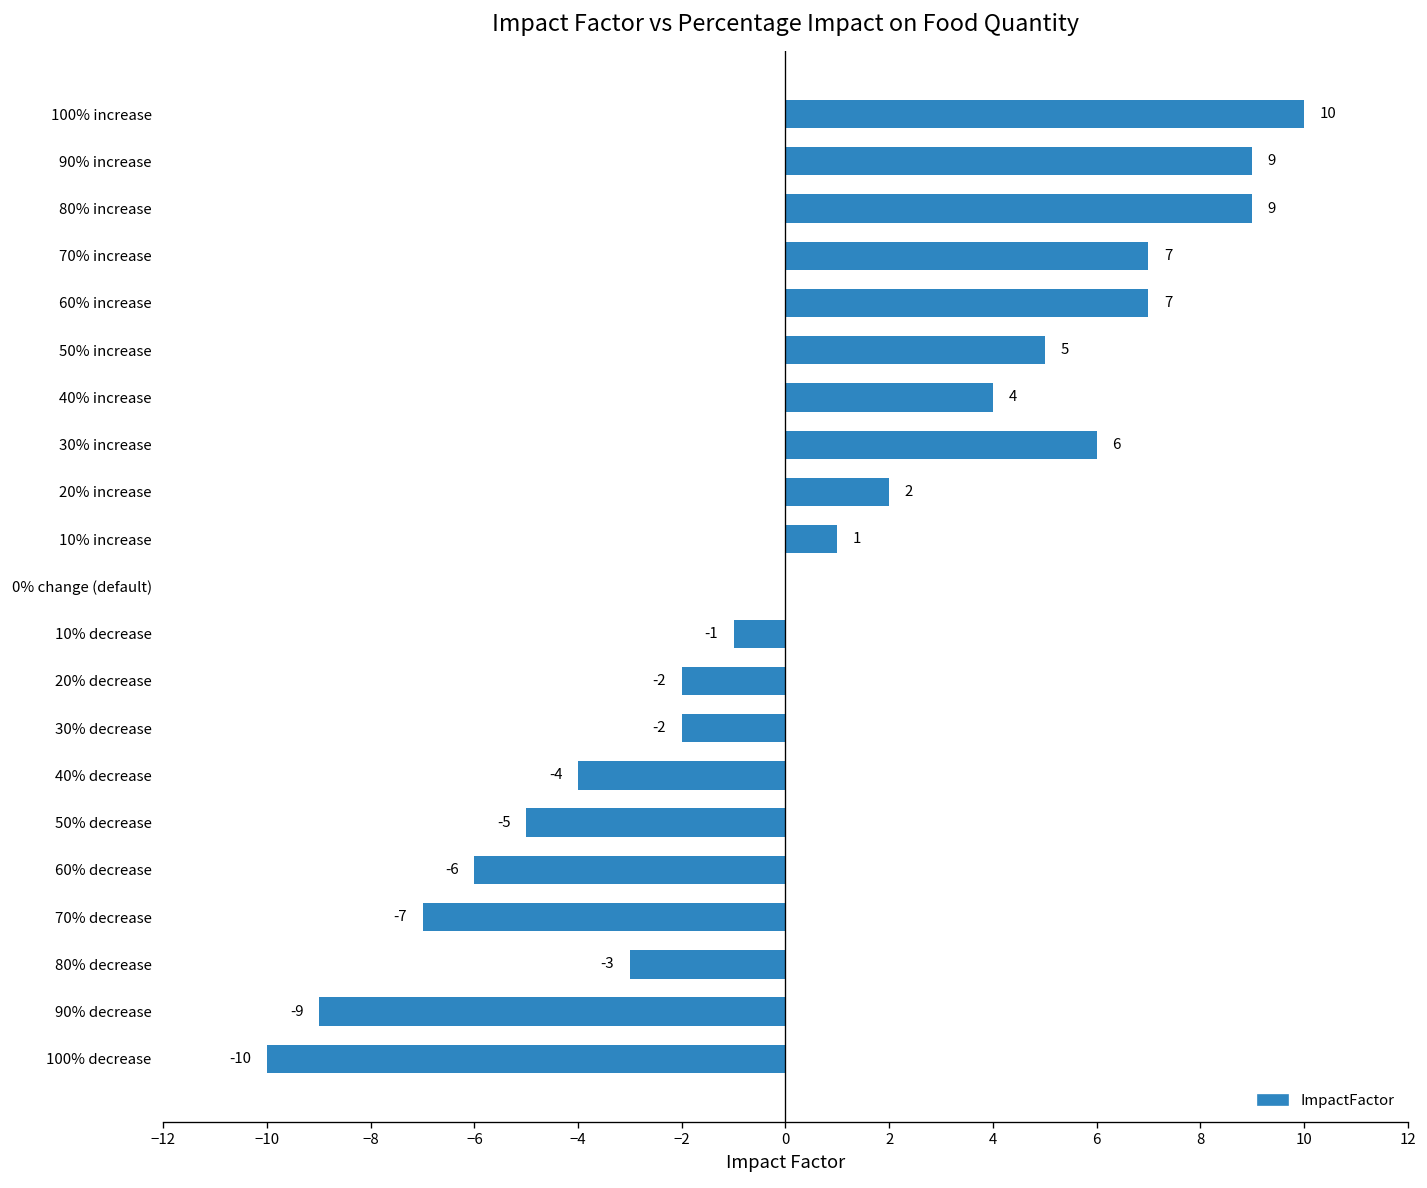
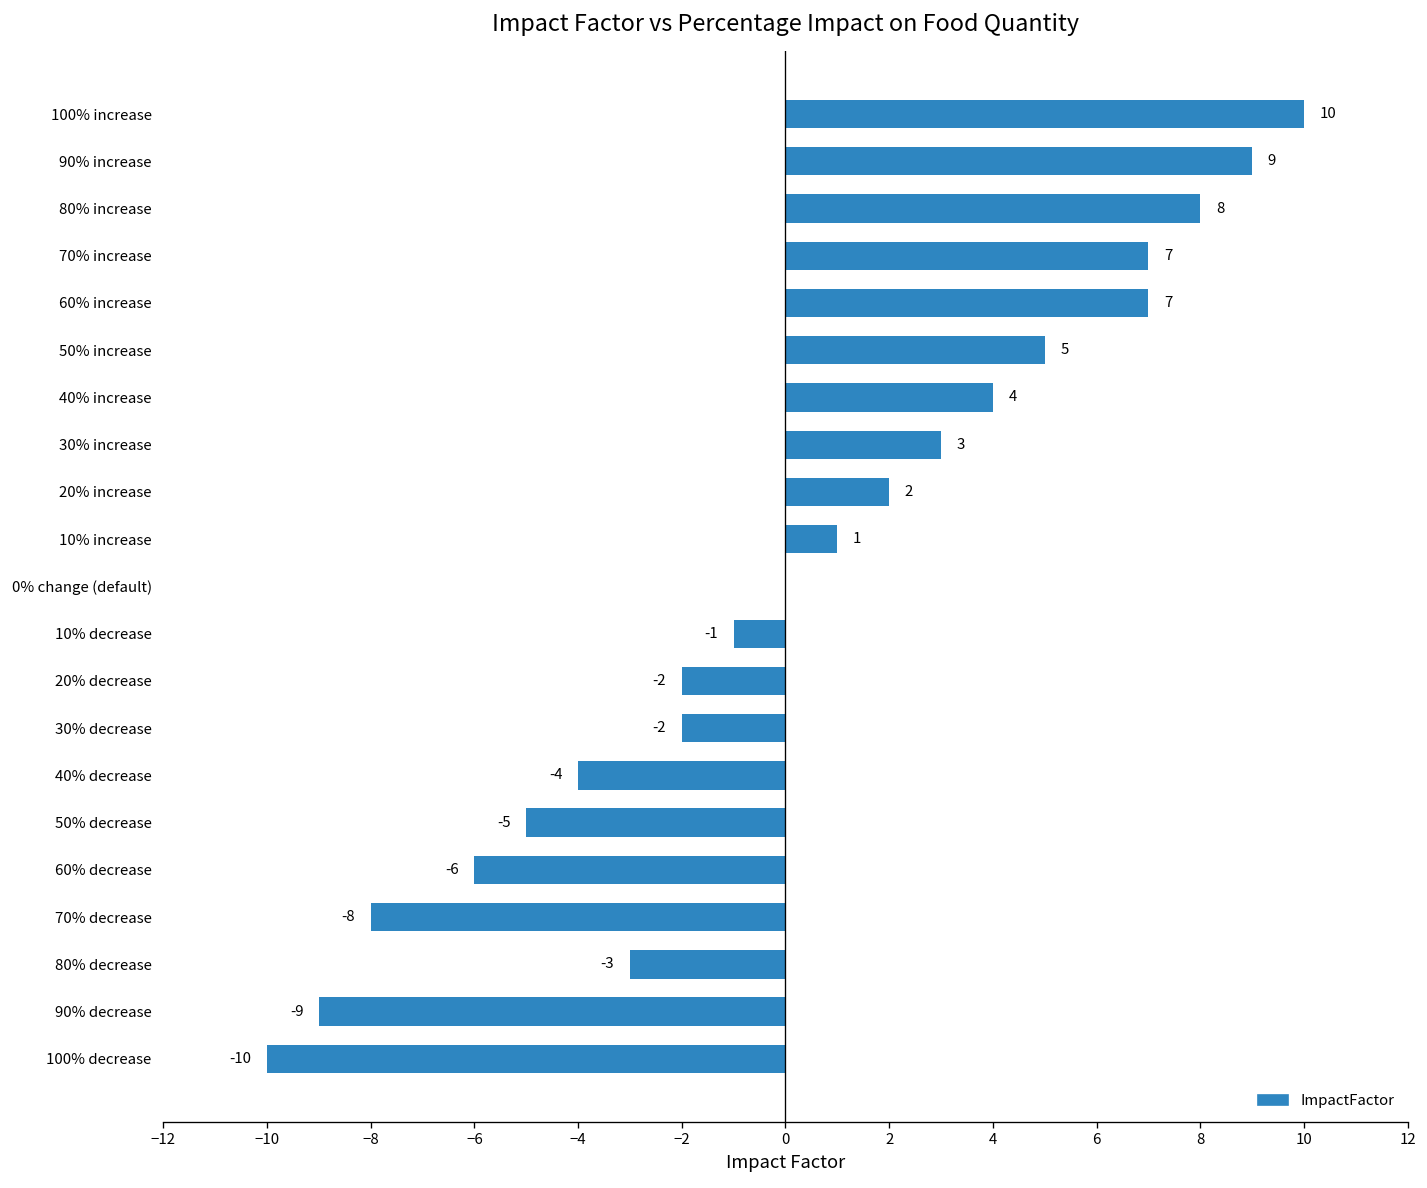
80% increase: 9 -> 8
30% increase: 6 -> 3
70% decrease: -7 -> -8
